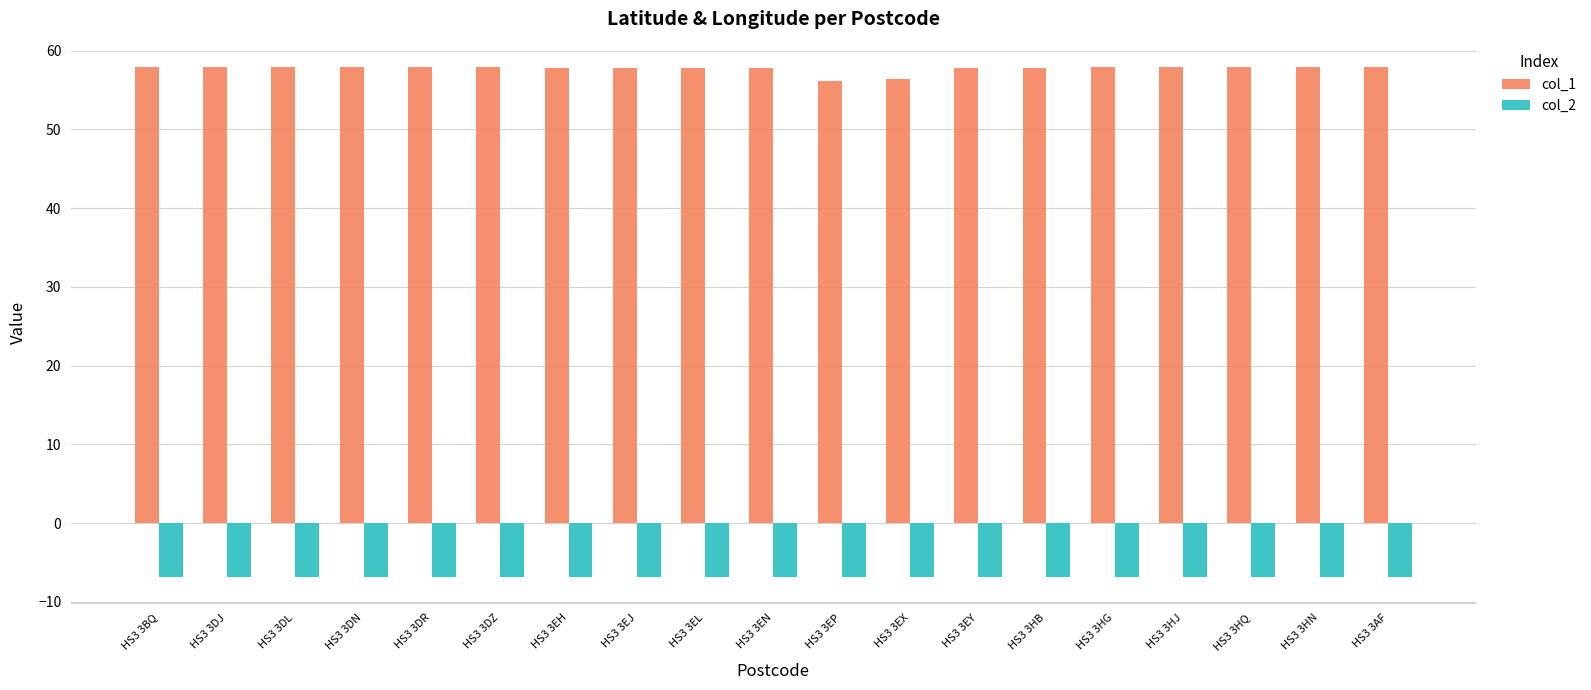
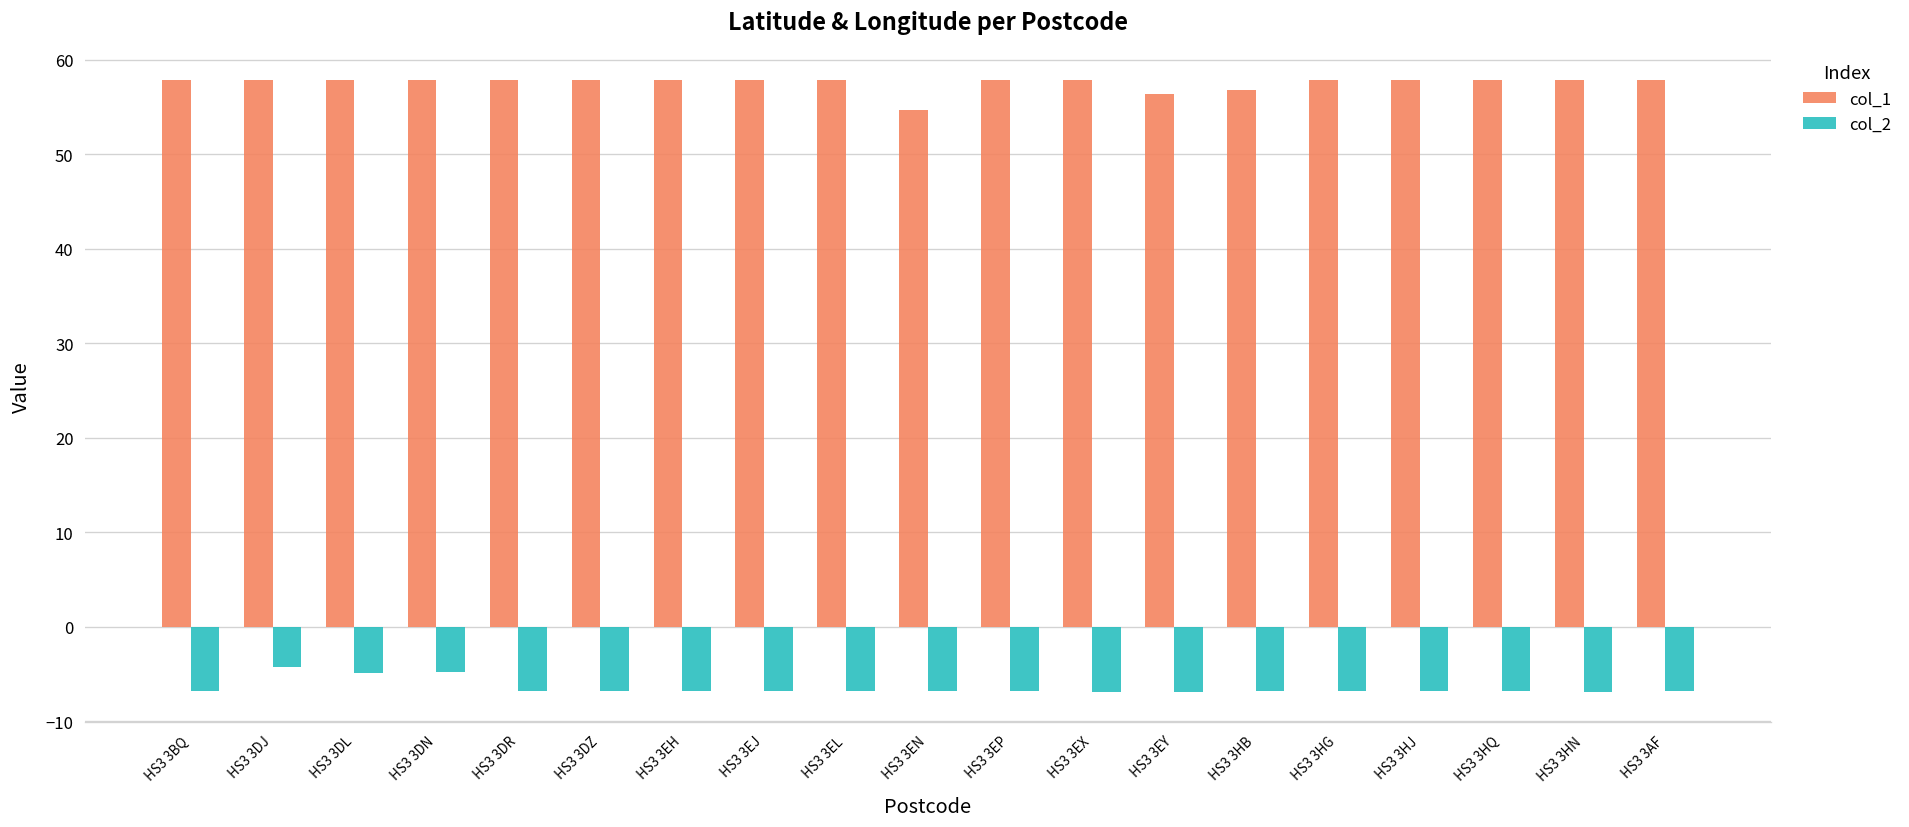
col_2, HS3 3DJ: -7 -> -4
col_2, HS3 3DL: -7 -> -5
col_2, HS3 3DN: -7 -> -5
col_1, HS3 3EN: 58 -> 55
col_1, HS3 3EP: 56 -> 58
col_1, HS3 3EX: 56 -> 58
col_1, HS3 3EY: 58 -> 56
col_1, HS3 3HB: 58 -> 57
